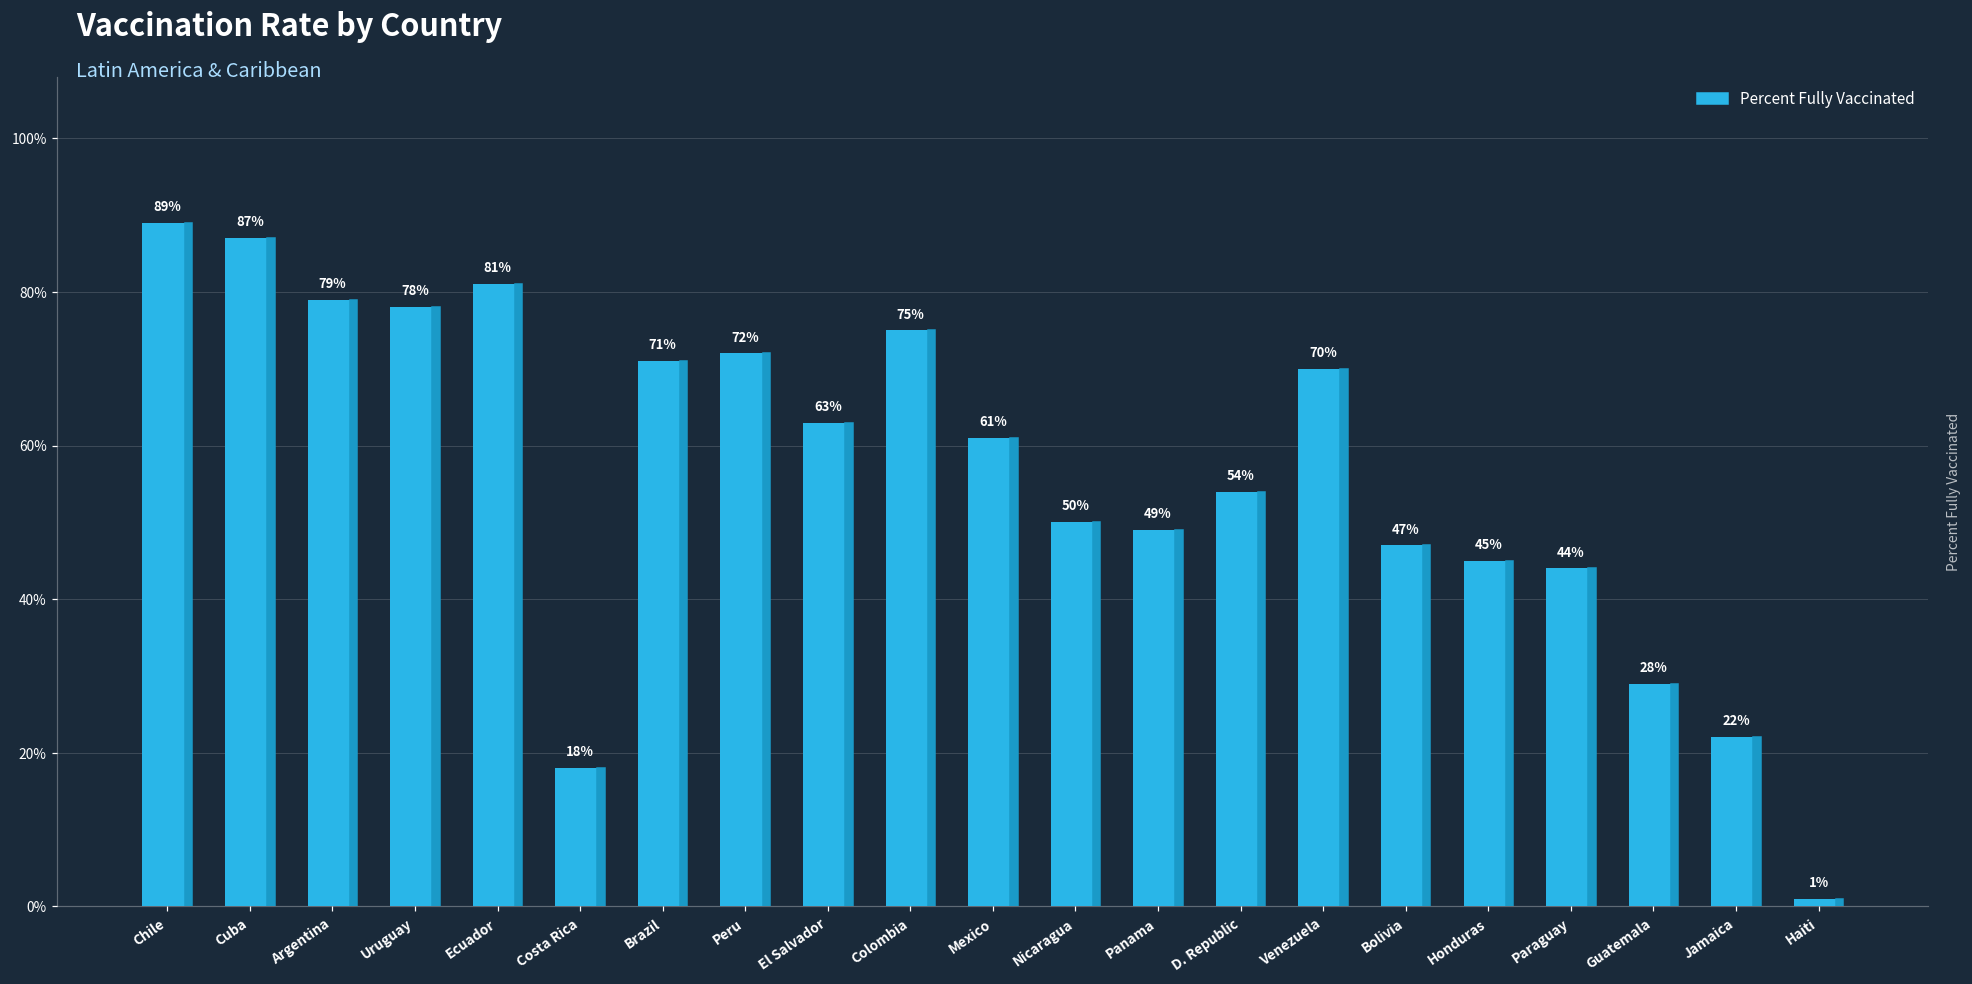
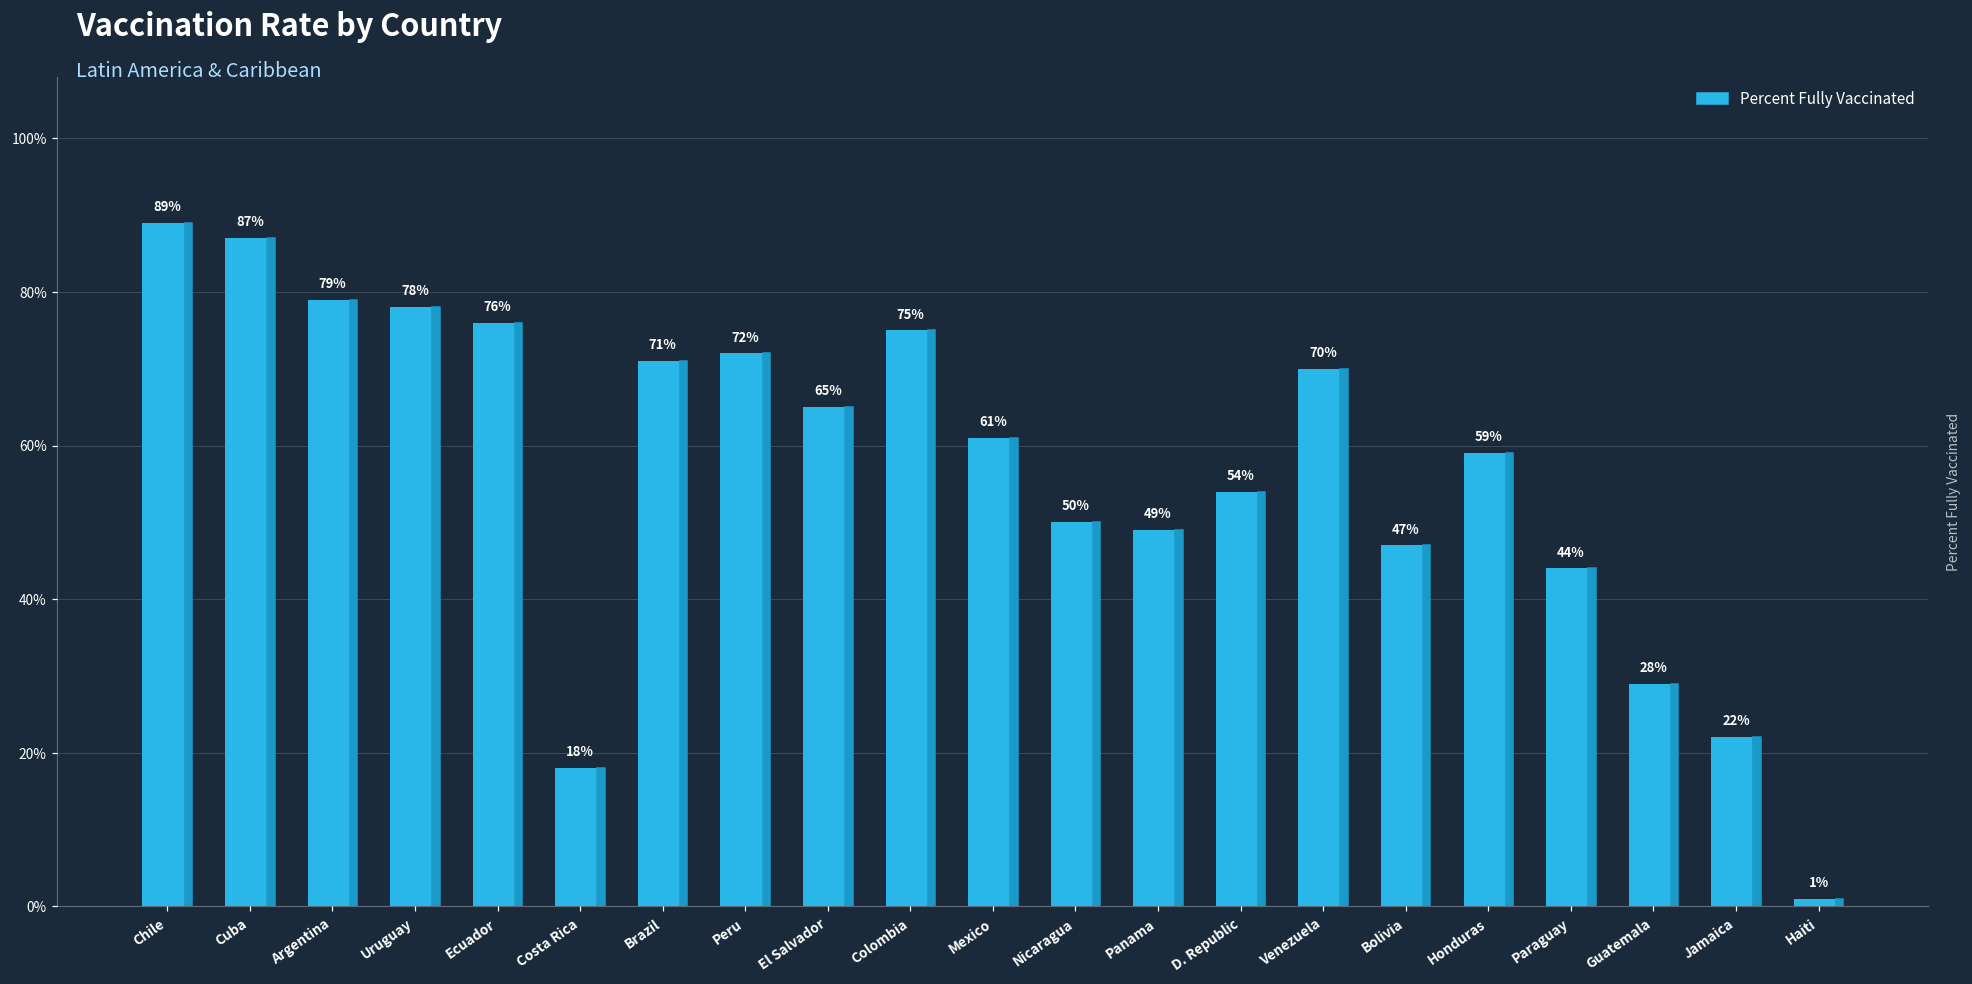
Ecuador: 81% -> 76%
El Salvador: 63% -> 65%
Honduras: 45% -> 59%
